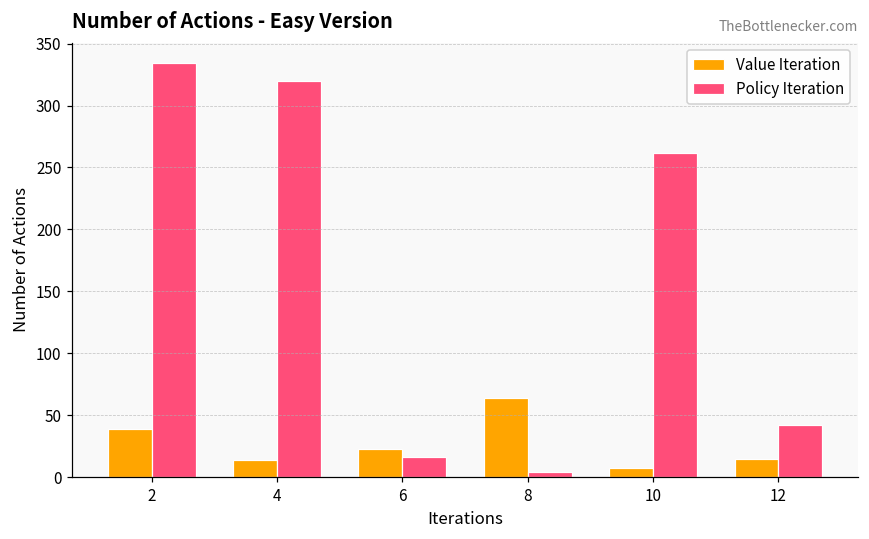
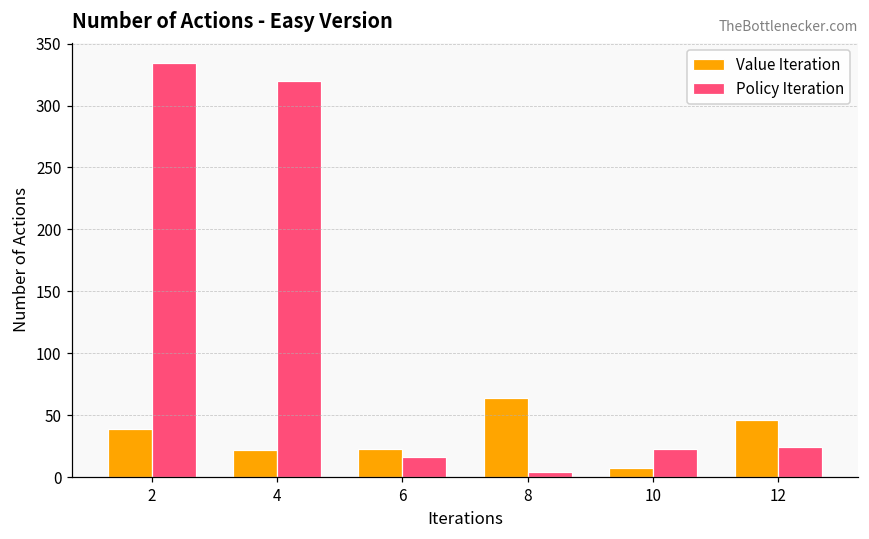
Value Iteration, 4: 14 -> 22
Policy Iteration, 10: 262 -> 23
Value Iteration, 12: 15 -> 46
Policy Iteration, 12: 42 -> 24
